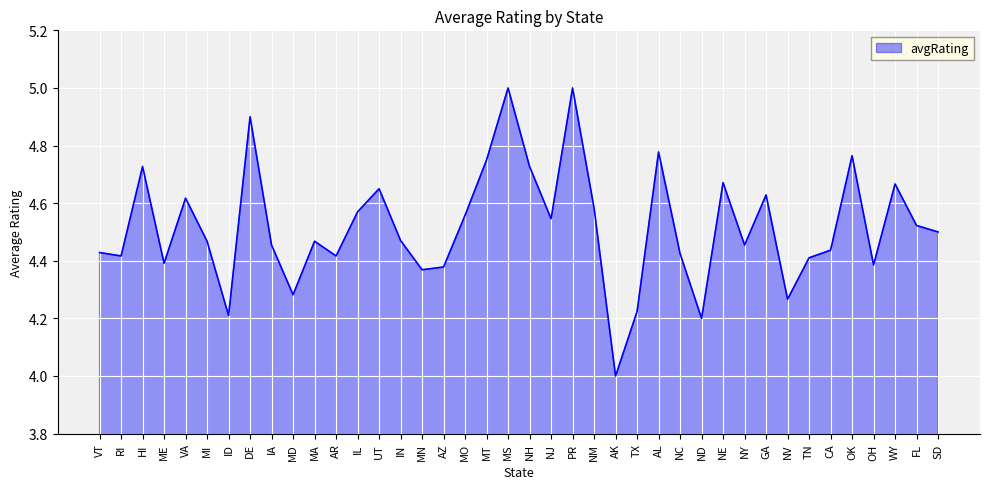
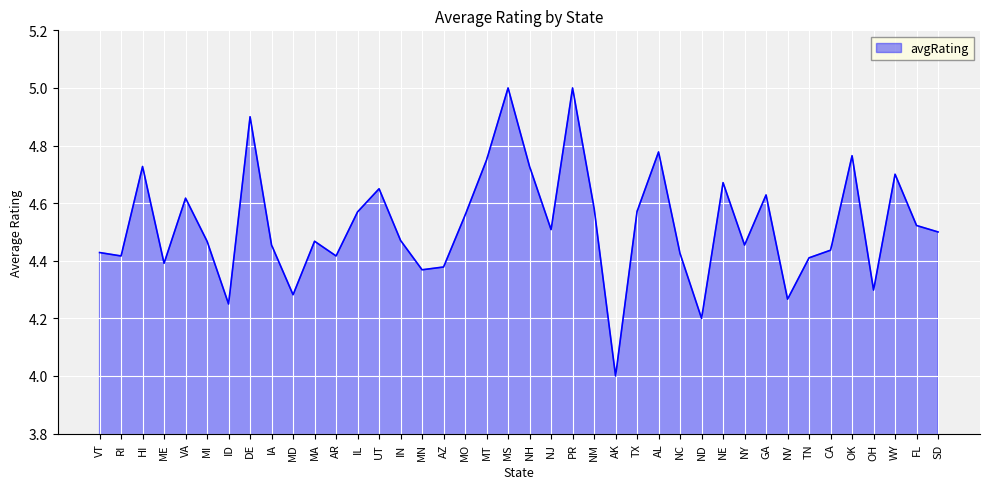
ID: 4.21 -> 4.25
NJ: 4.55 -> 4.51
TX: 4.22 -> 4.57
OH: 4.39 -> 4.30
WY: 4.67 -> 4.70
